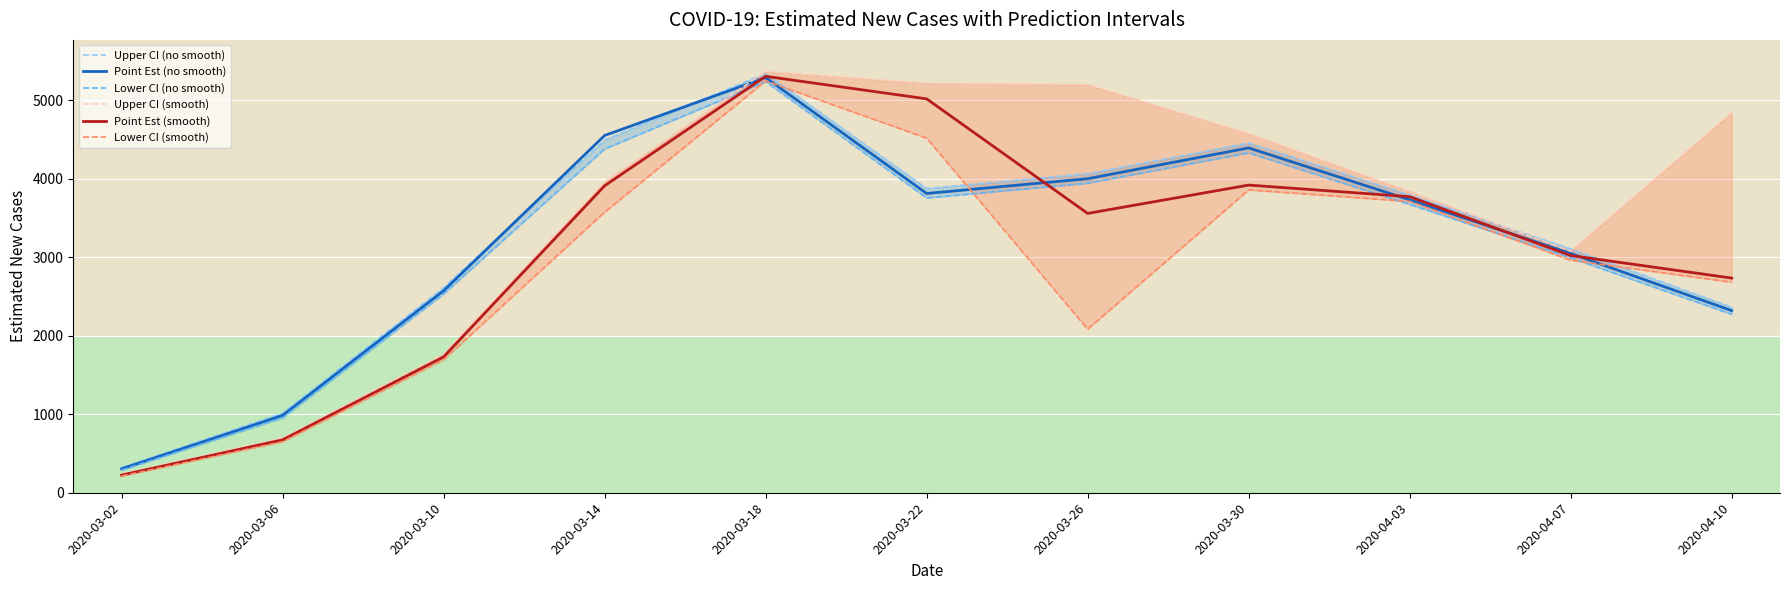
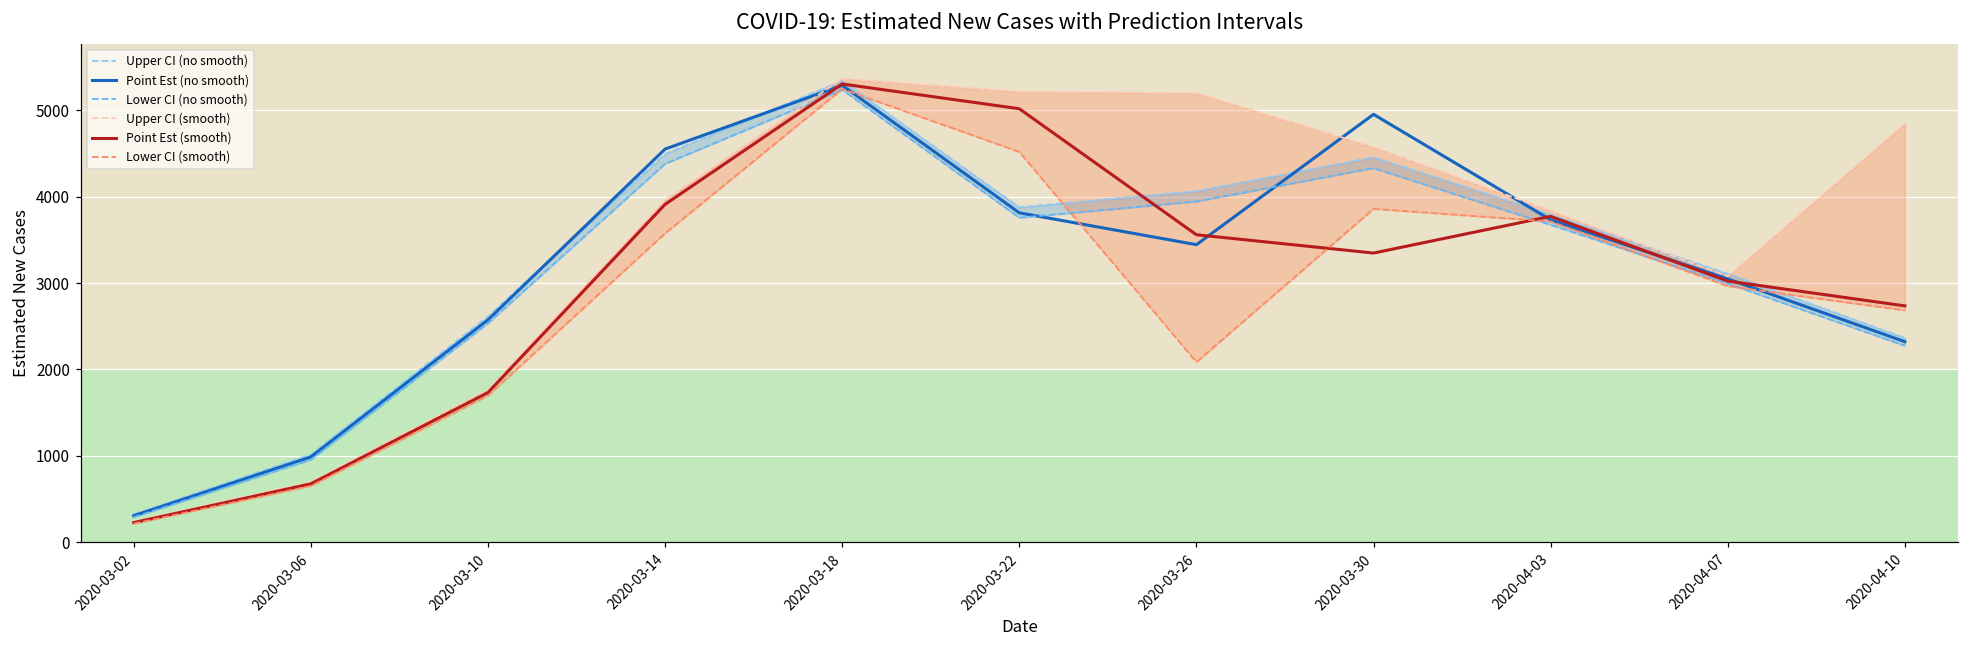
Point Est (no smooth), 2020-03-26: 4000 -> 3400
Point Est (no smooth), 2020-03-30: 4400 -> 5000
Point Est (smooth), 2020-03-30: 3900 -> 3300
